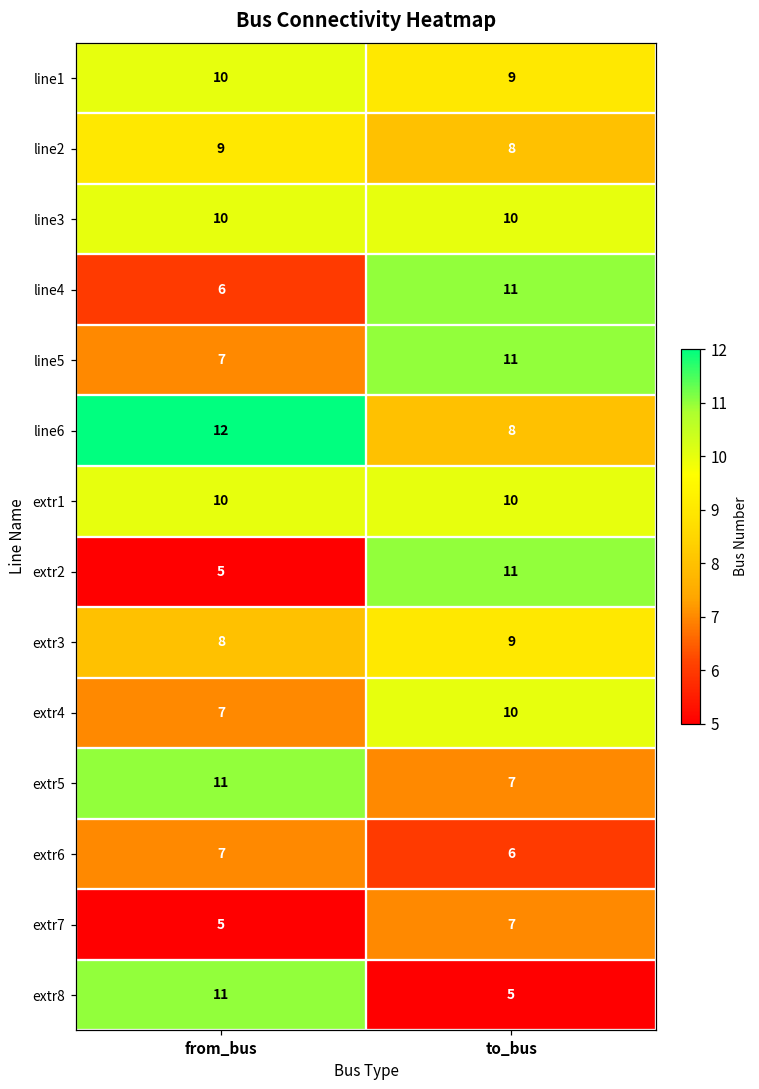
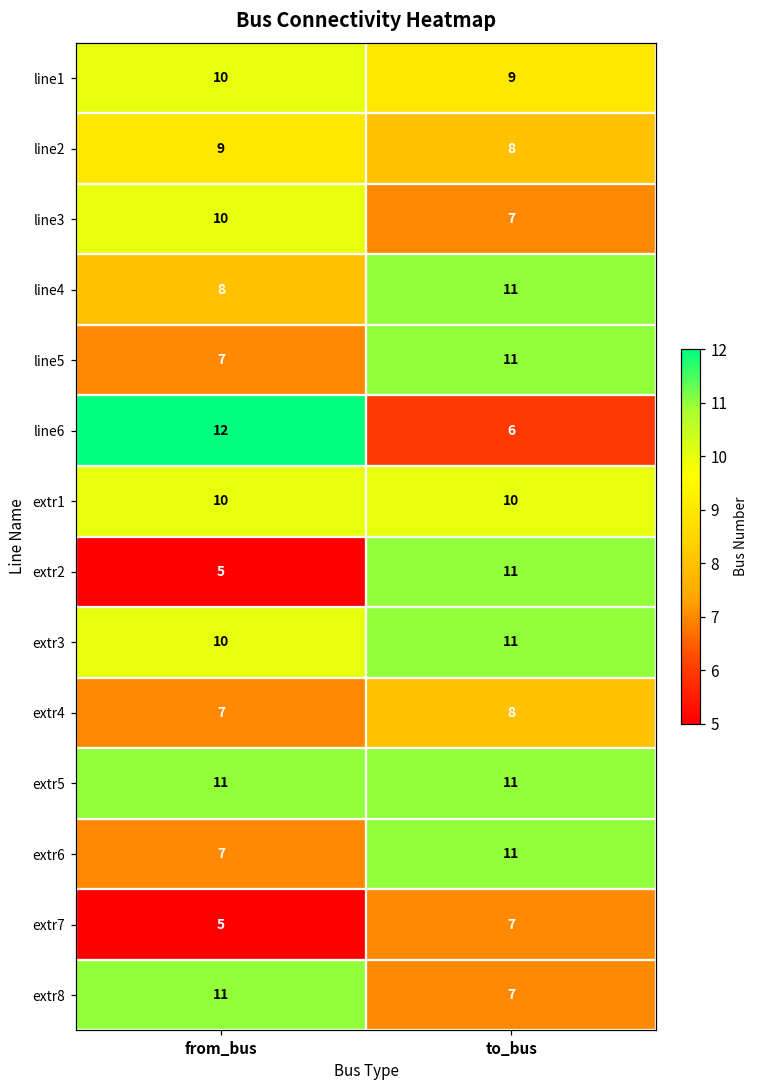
line3, to_bus: 10 -> 7
line4, from_bus: 6 -> 8
line6, to_bus: 8 -> 6
extr3, from_bus: 8 -> 10
extr3, to_bus: 9 -> 11
extr4, to_bus: 10 -> 8
extr5, to_bus: 7 -> 11
extr6, to_bus: 6 -> 11
extr8, to_bus: 5 -> 7
